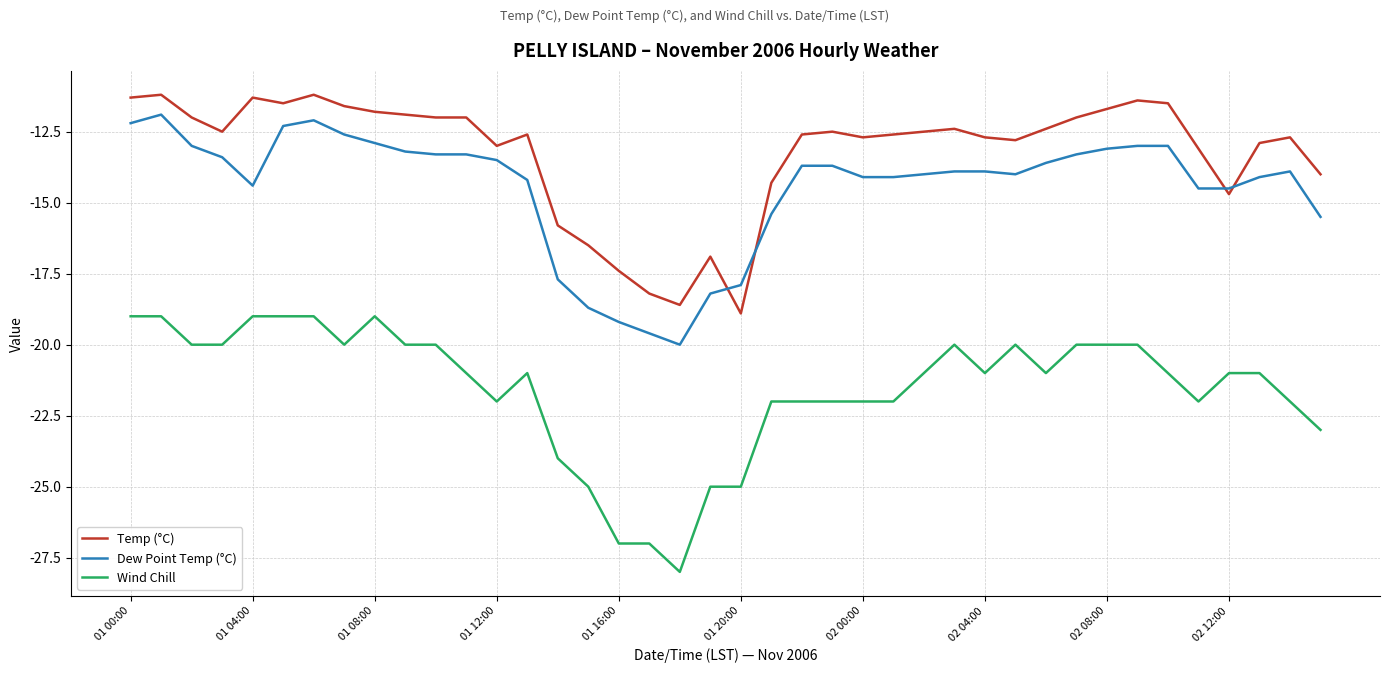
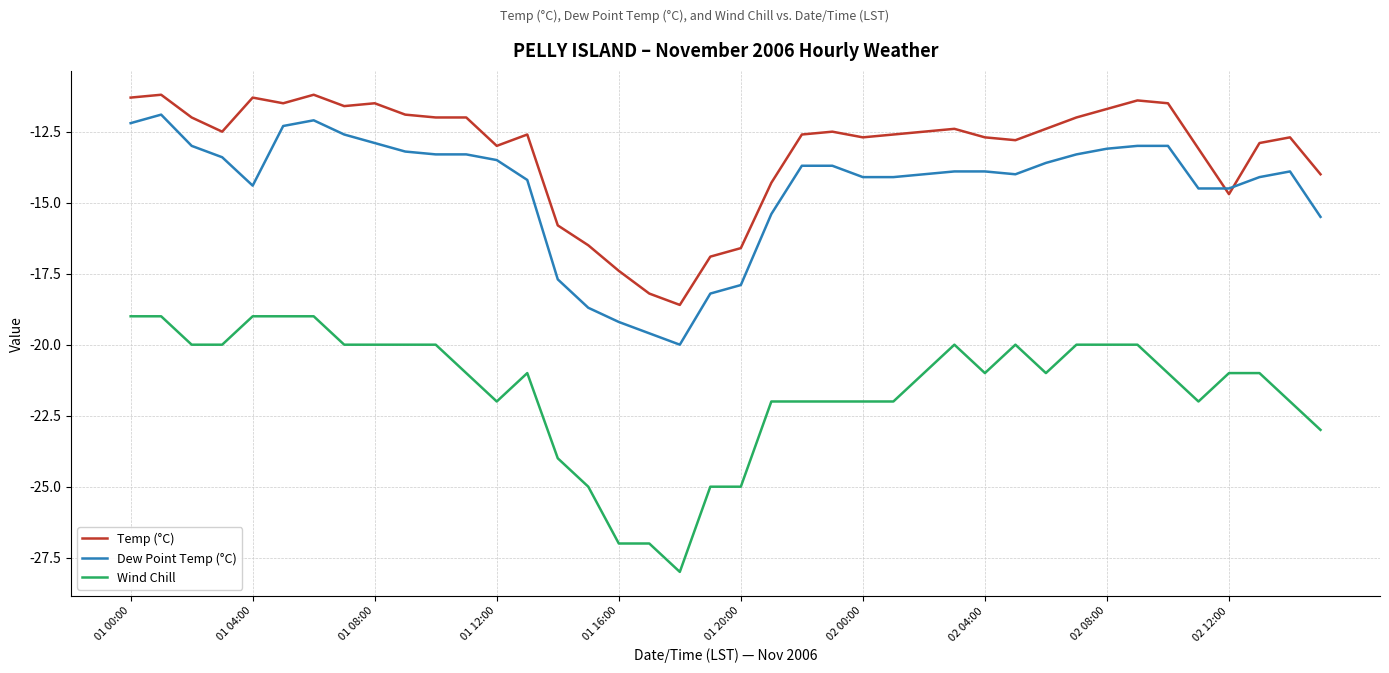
Temp (°C), 01 08:00: -11.8 -> -11.5
Wind Chill, 01 08:00: -19 -> -20
Temp (°C), 01 20:00: -18.9 -> -16.6
